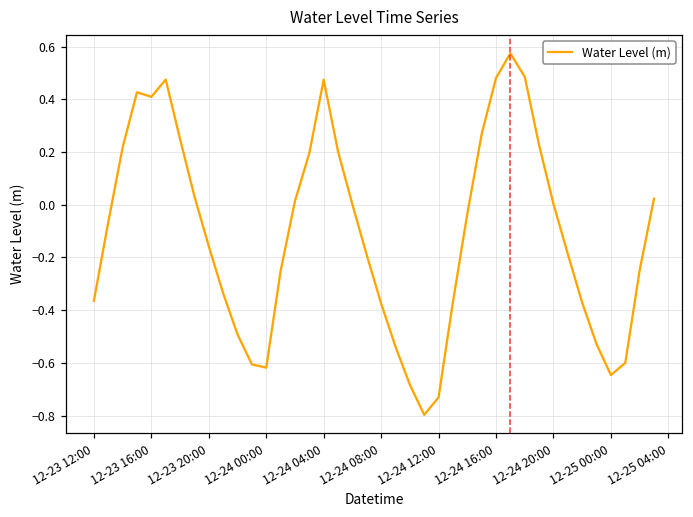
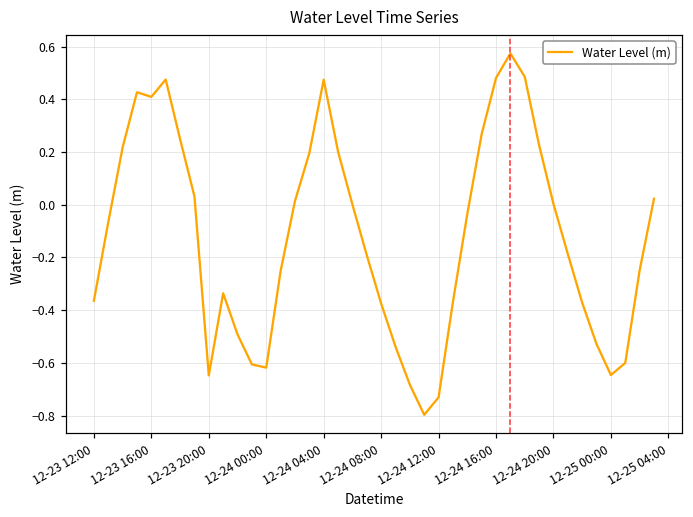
12-23 20:00: -0.16 -> -0.65
